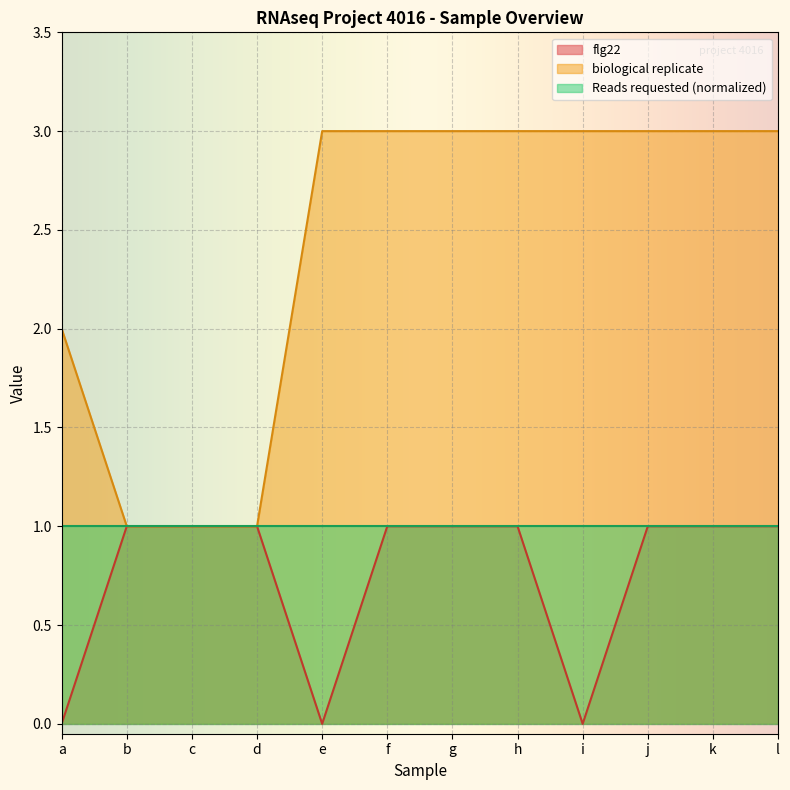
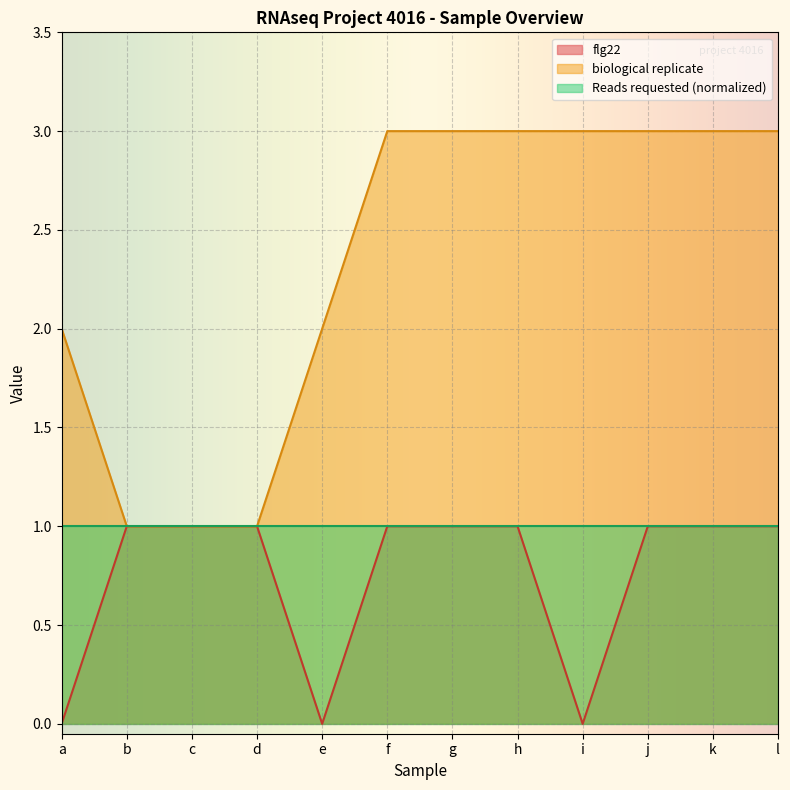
biological replicate, e: 3 -> 2
